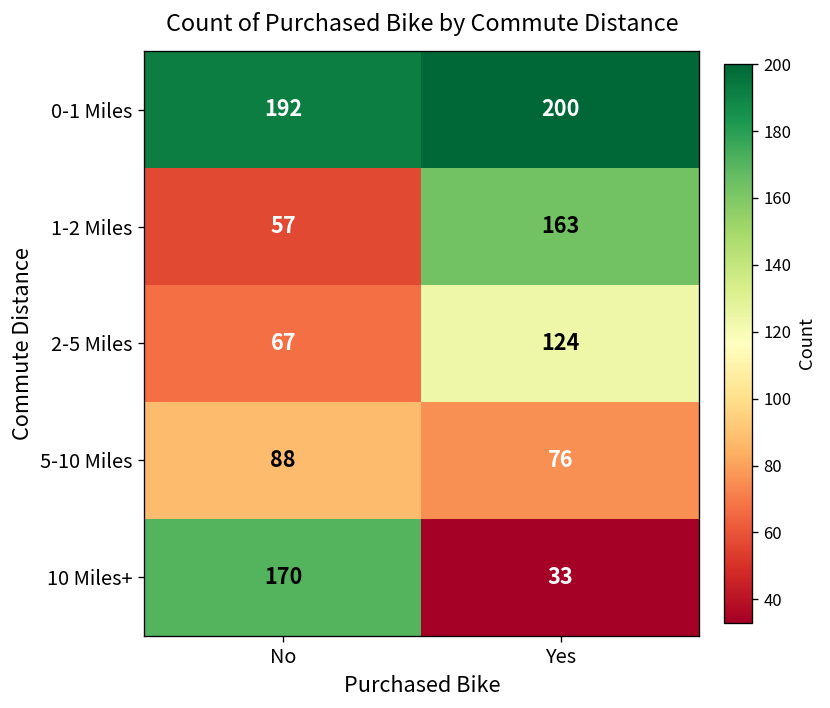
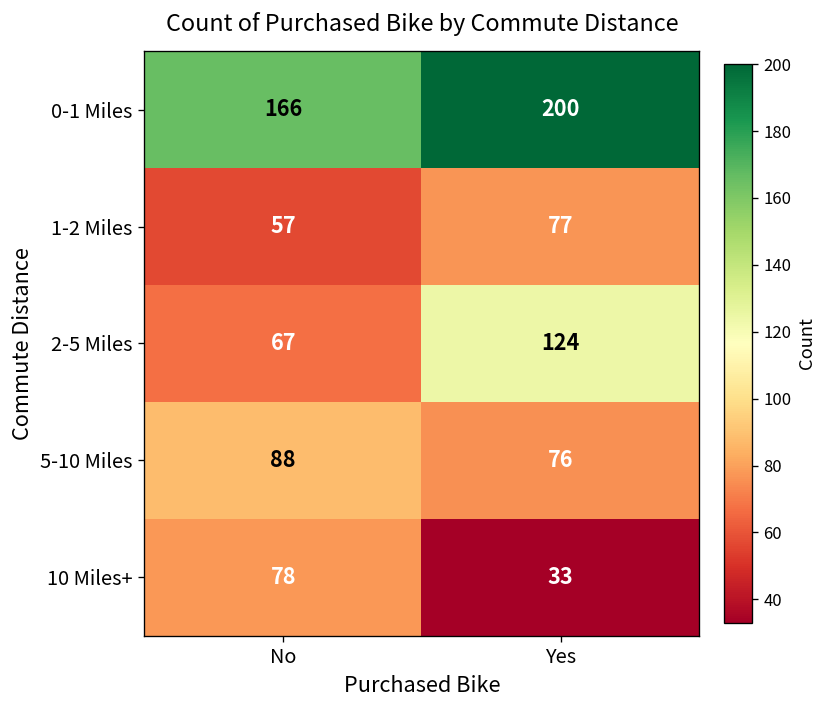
0-1 Miles, No: 192 -> 166
1-2 Miles, Yes: 163 -> 77
10 Miles+, No: 170 -> 78
